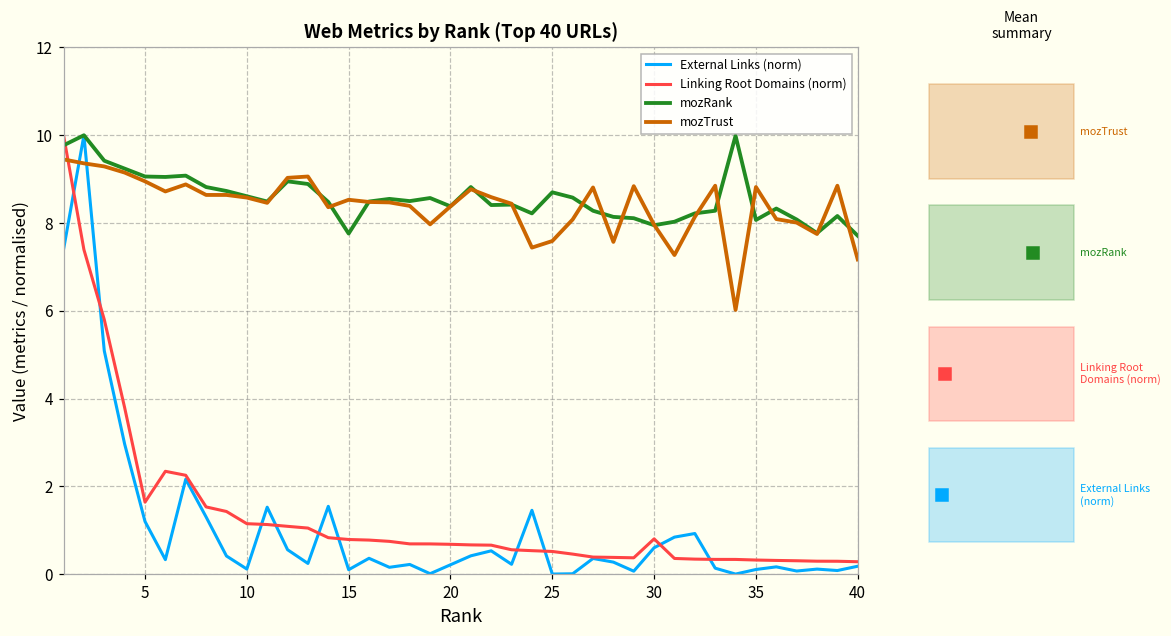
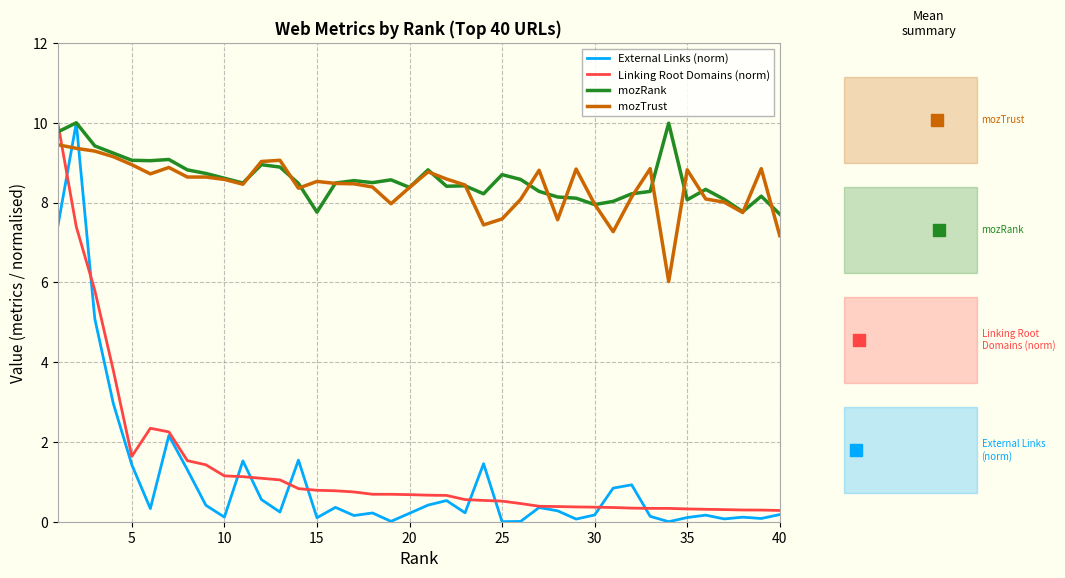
External Links (norm), 5: 1.2 -> 1.4
External Links (norm), 30: 0.6 -> 0.2
Linking Root Domains (norm), 30: 0.8 -> 0.4
